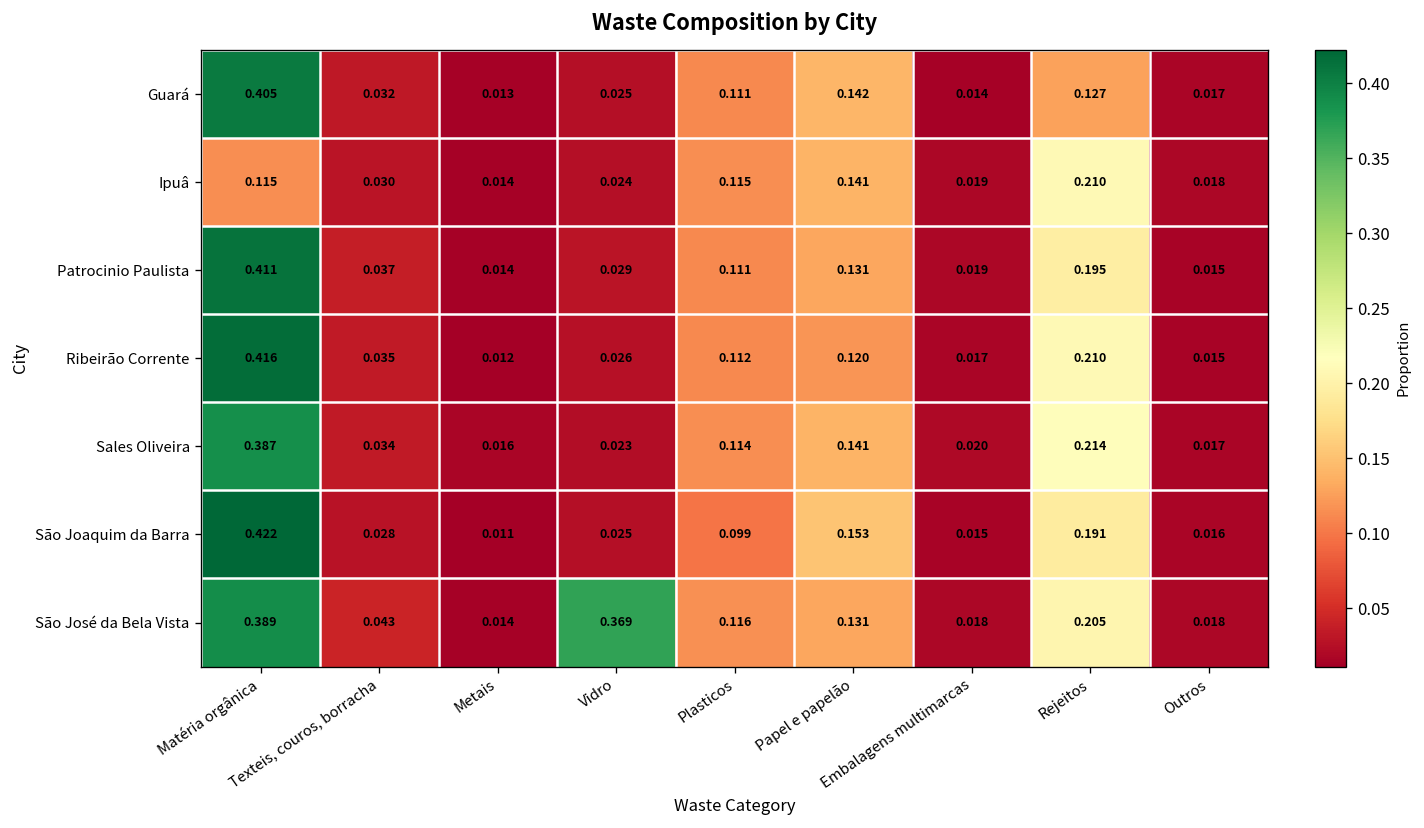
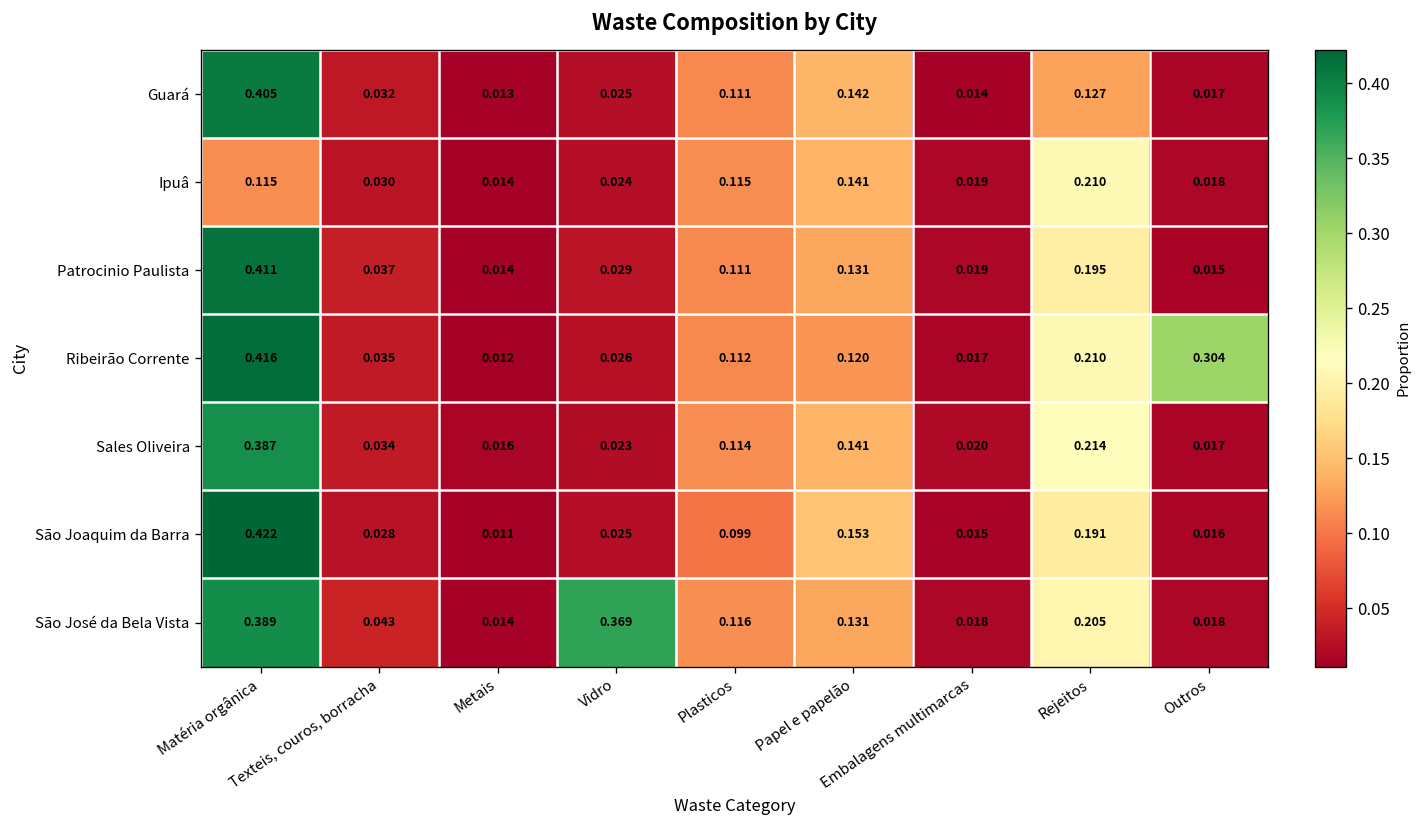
Ribeirão Corrente, Outros: 0.015 -> 0.304
